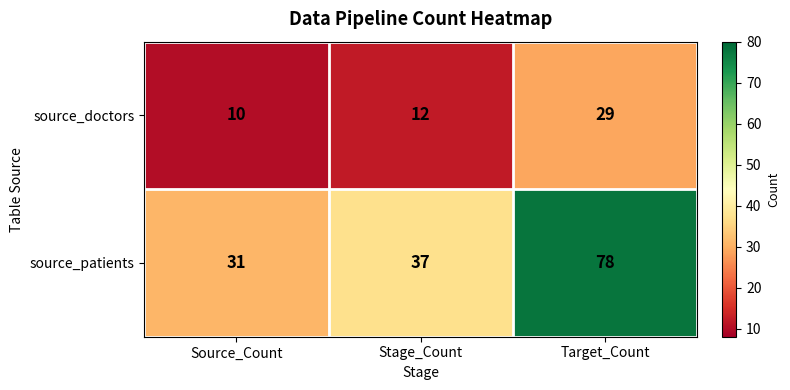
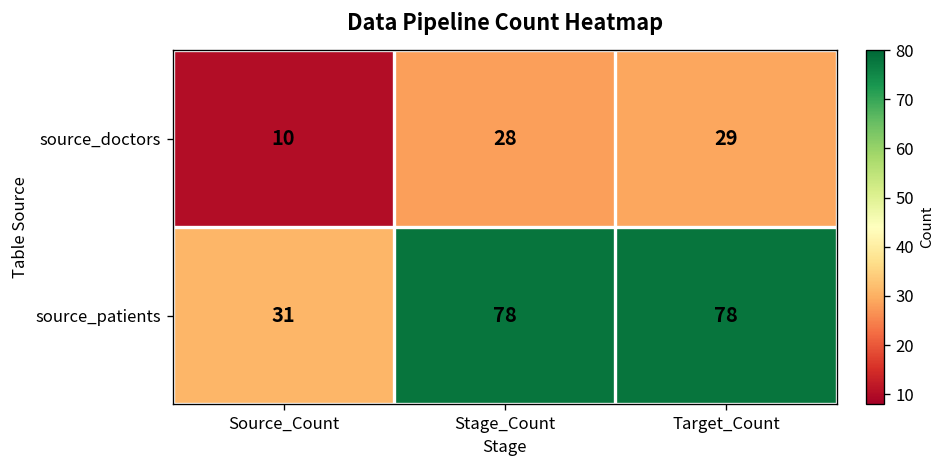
source_doctors, Stage_Count: 12 -> 28
source_patients, Stage_Count: 37 -> 78
